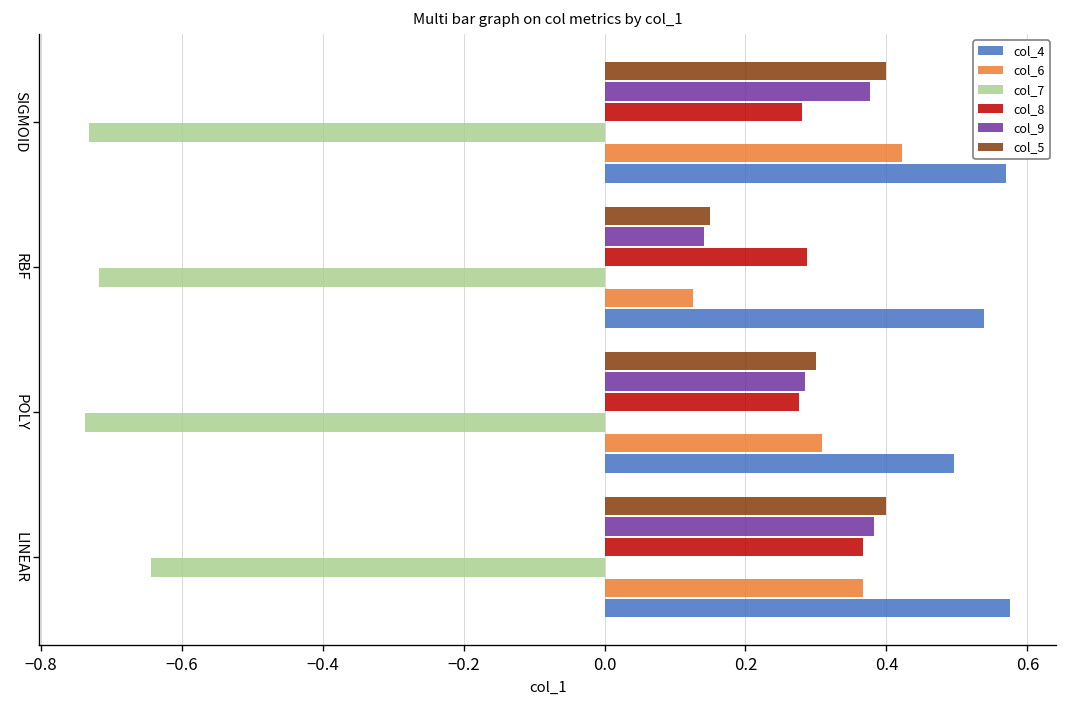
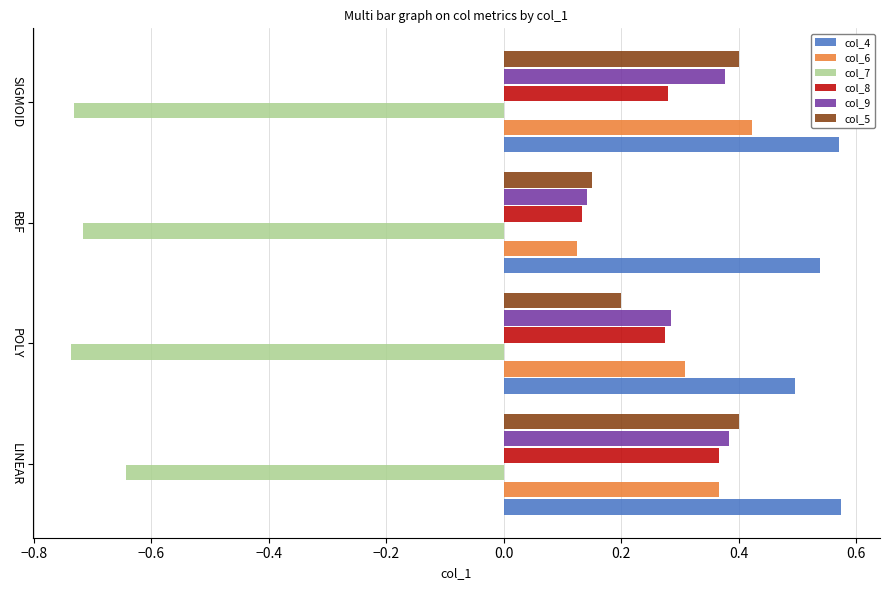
col_8, RBF: 0.29 -> 0.13
col_5, POLY: 0.3 -> 0.2
